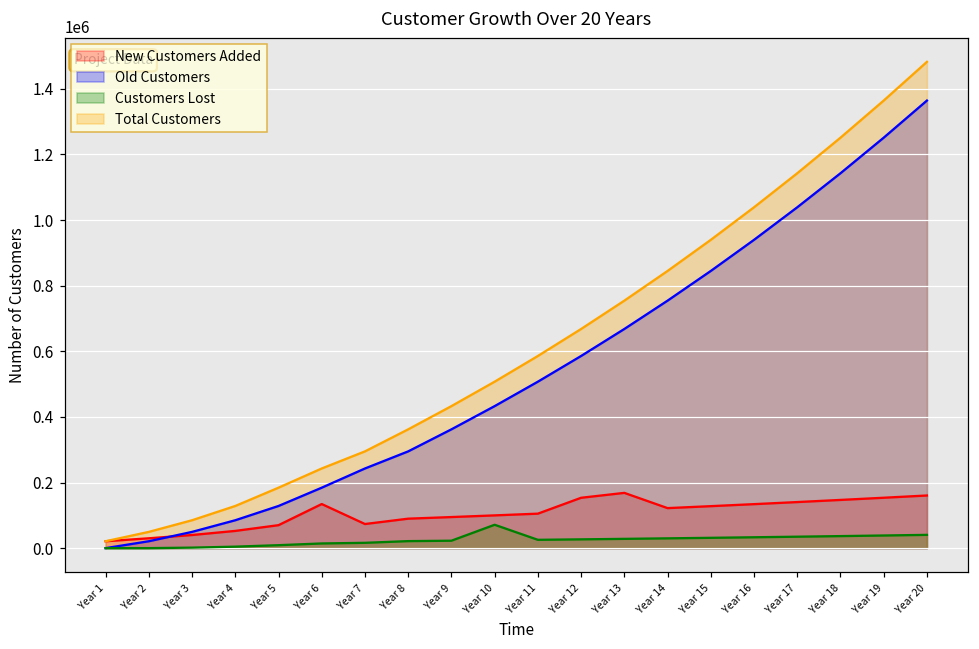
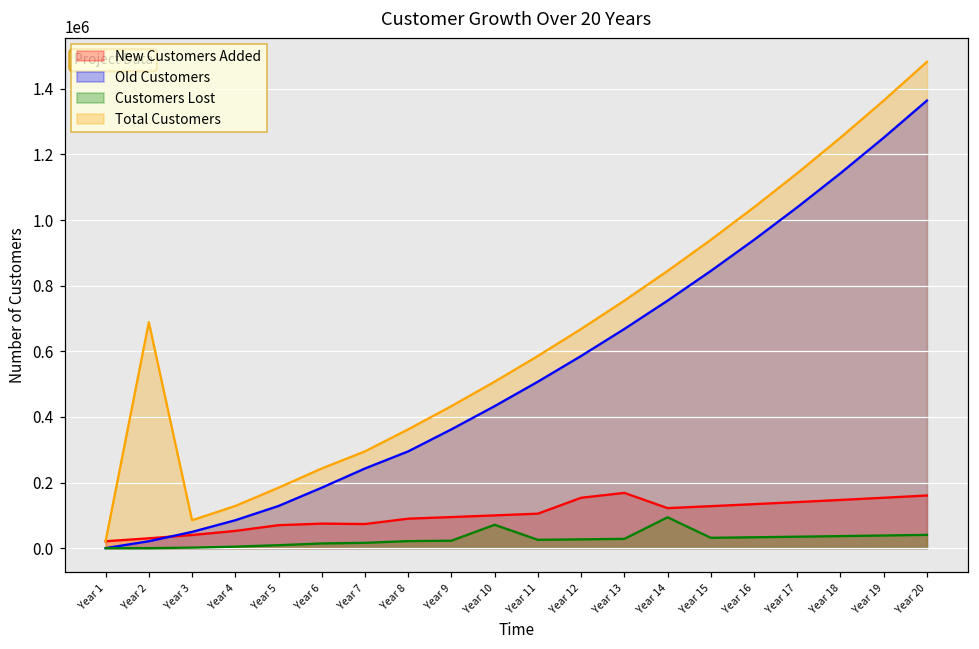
Total Customers, Year 2: 50000 -> 690000
New Customers Added, Year 6: 130000 -> 70000
Customers Lost, Year 14: 30000 -> 90000
